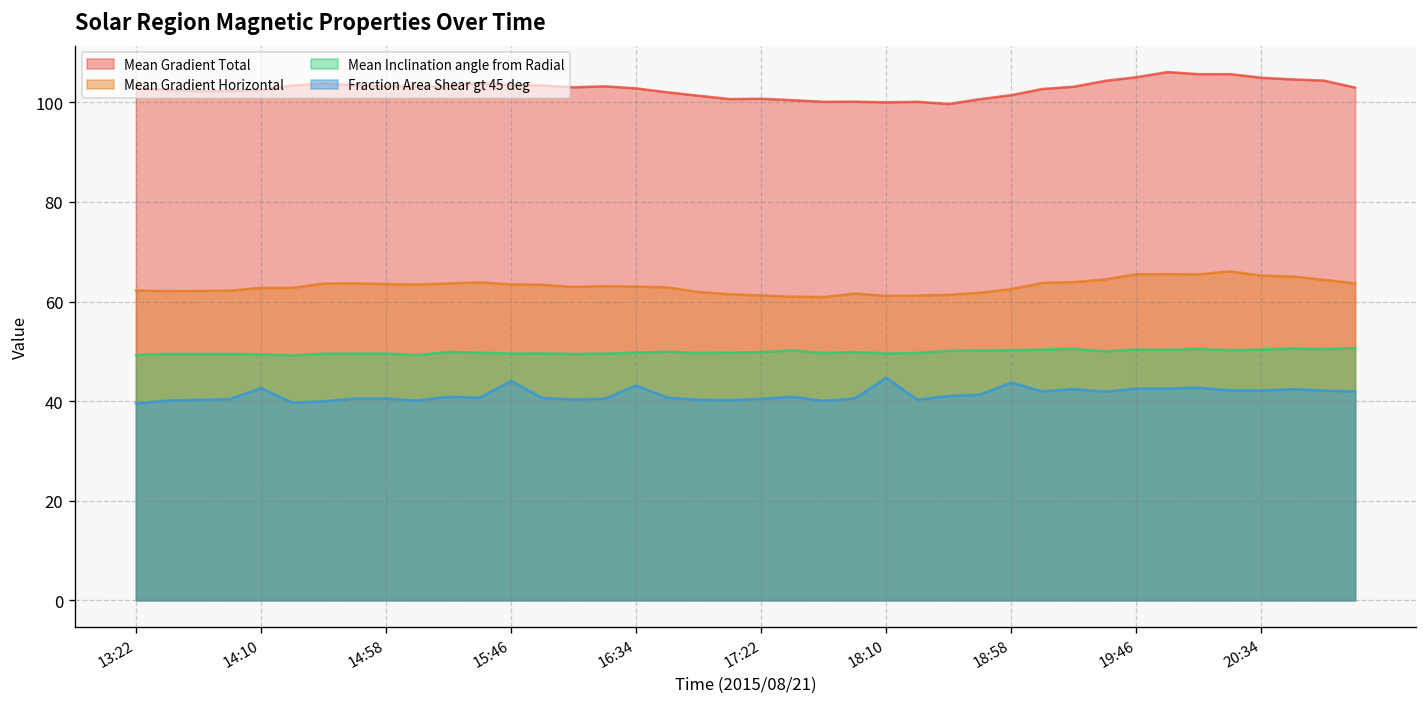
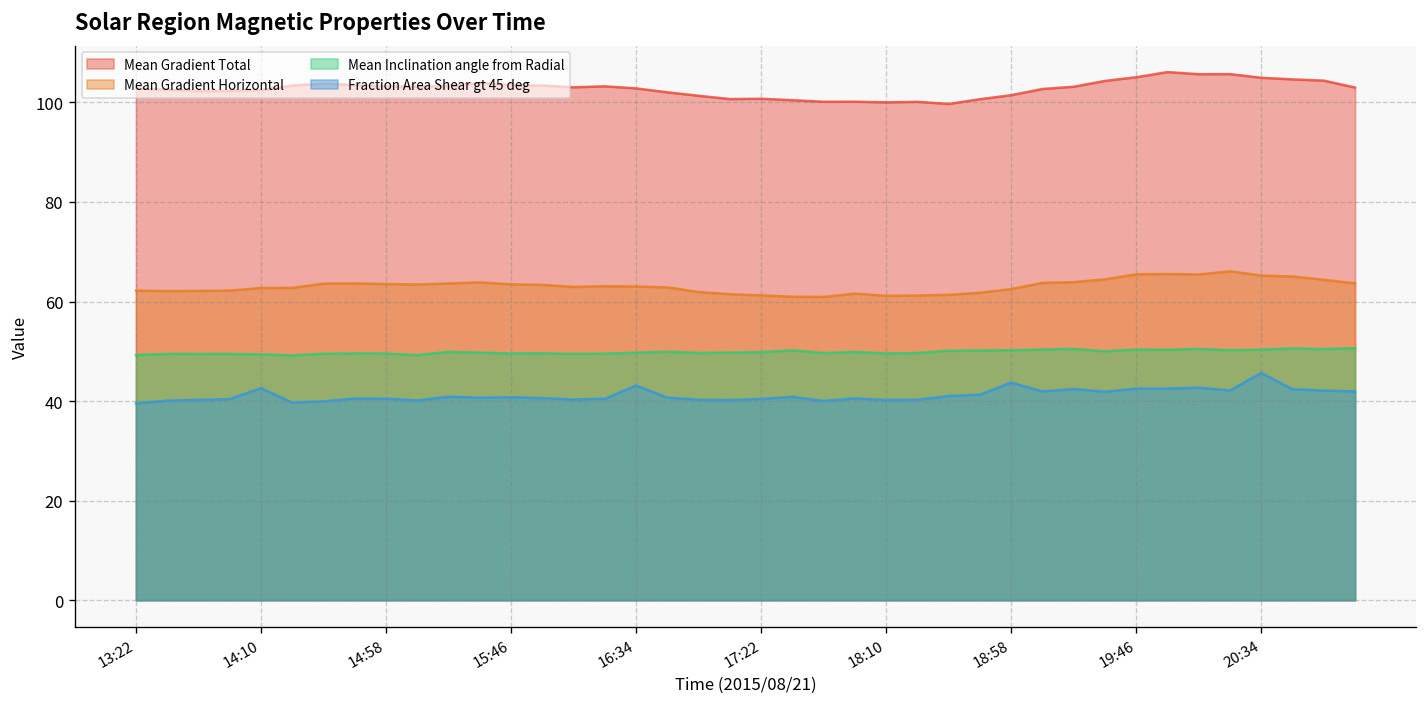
Fraction Area Shear gt 45 deg, 15:46: 44 -> 41
Fraction Area Shear gt 45 deg, 18:10: 45 -> 40
Fraction Area Shear gt 45 deg, 20:34: 42 -> 46
